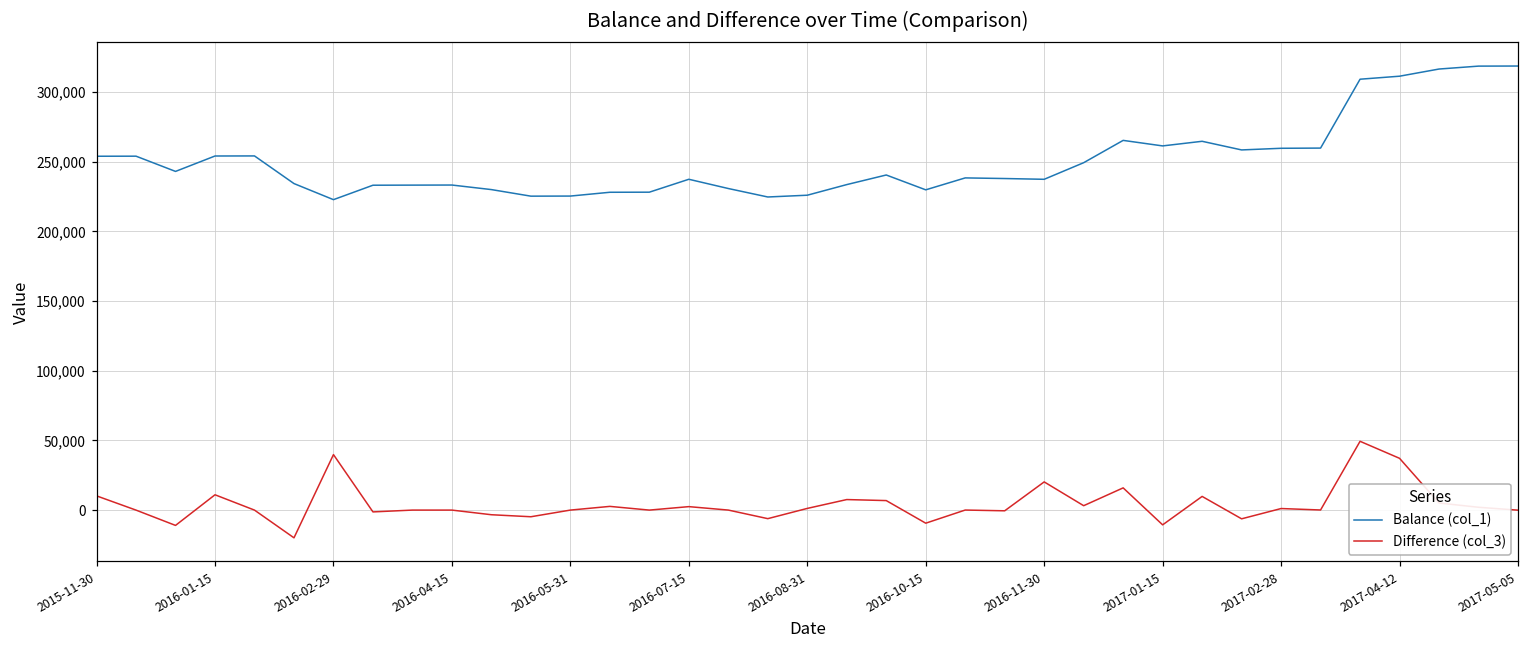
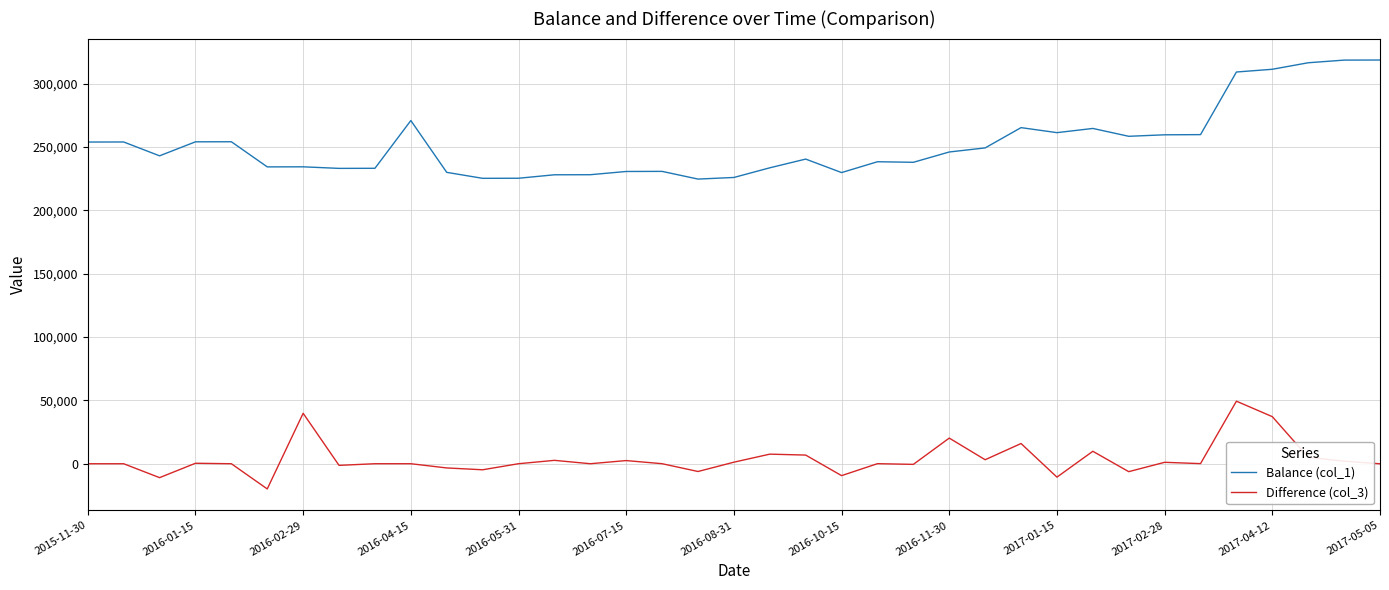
Difference (col_3), 2015-11-30: 10,000 -> 0
Difference (col_3), 2016-01-15: 11,000 -> 0
Balance (col_1), 2016-02-29: 223,000 -> 234,000
Balance (col_1), 2016-04-15: 233,000 -> 271,000
Balance (col_1), 2016-07-15: 237,000 -> 231,000
Balance (col_1), 2016-11-30: 237,000 -> 246,000
